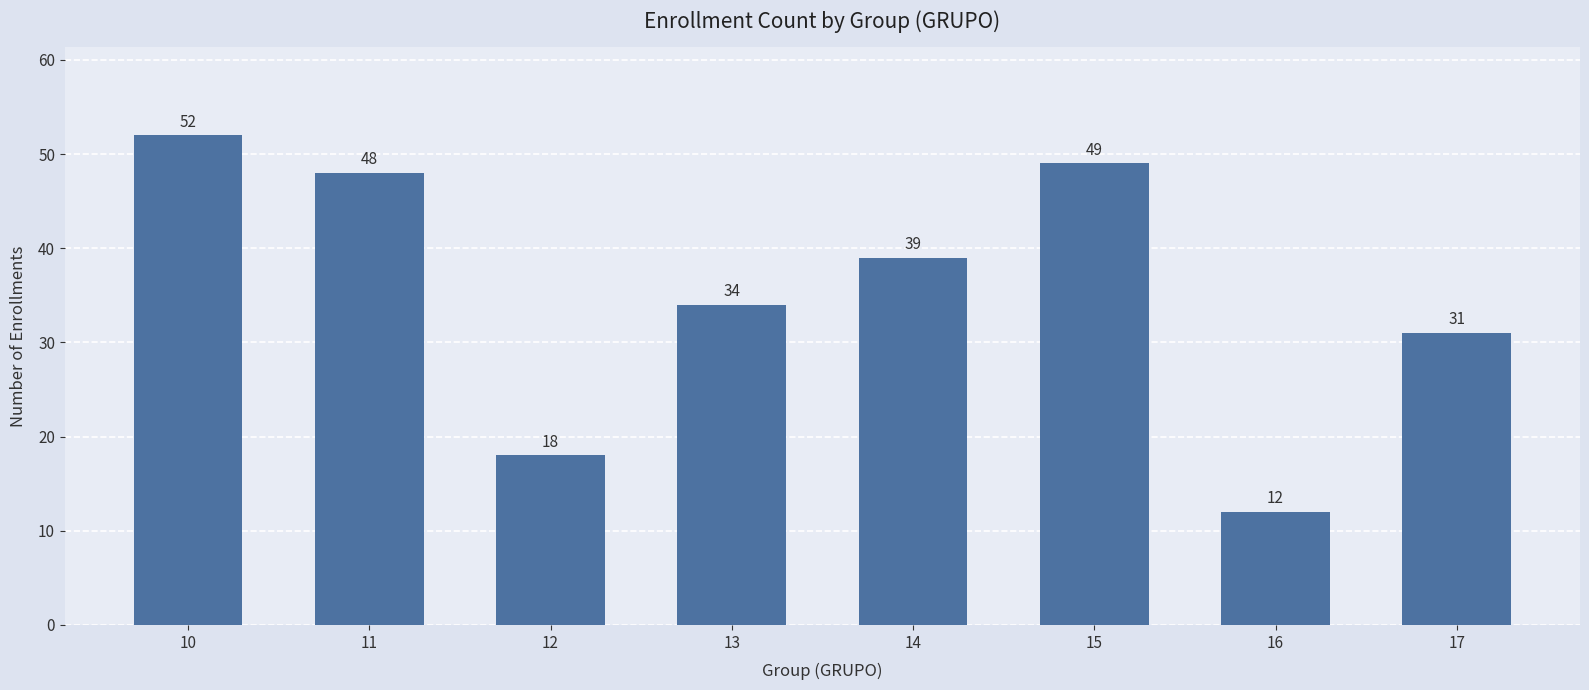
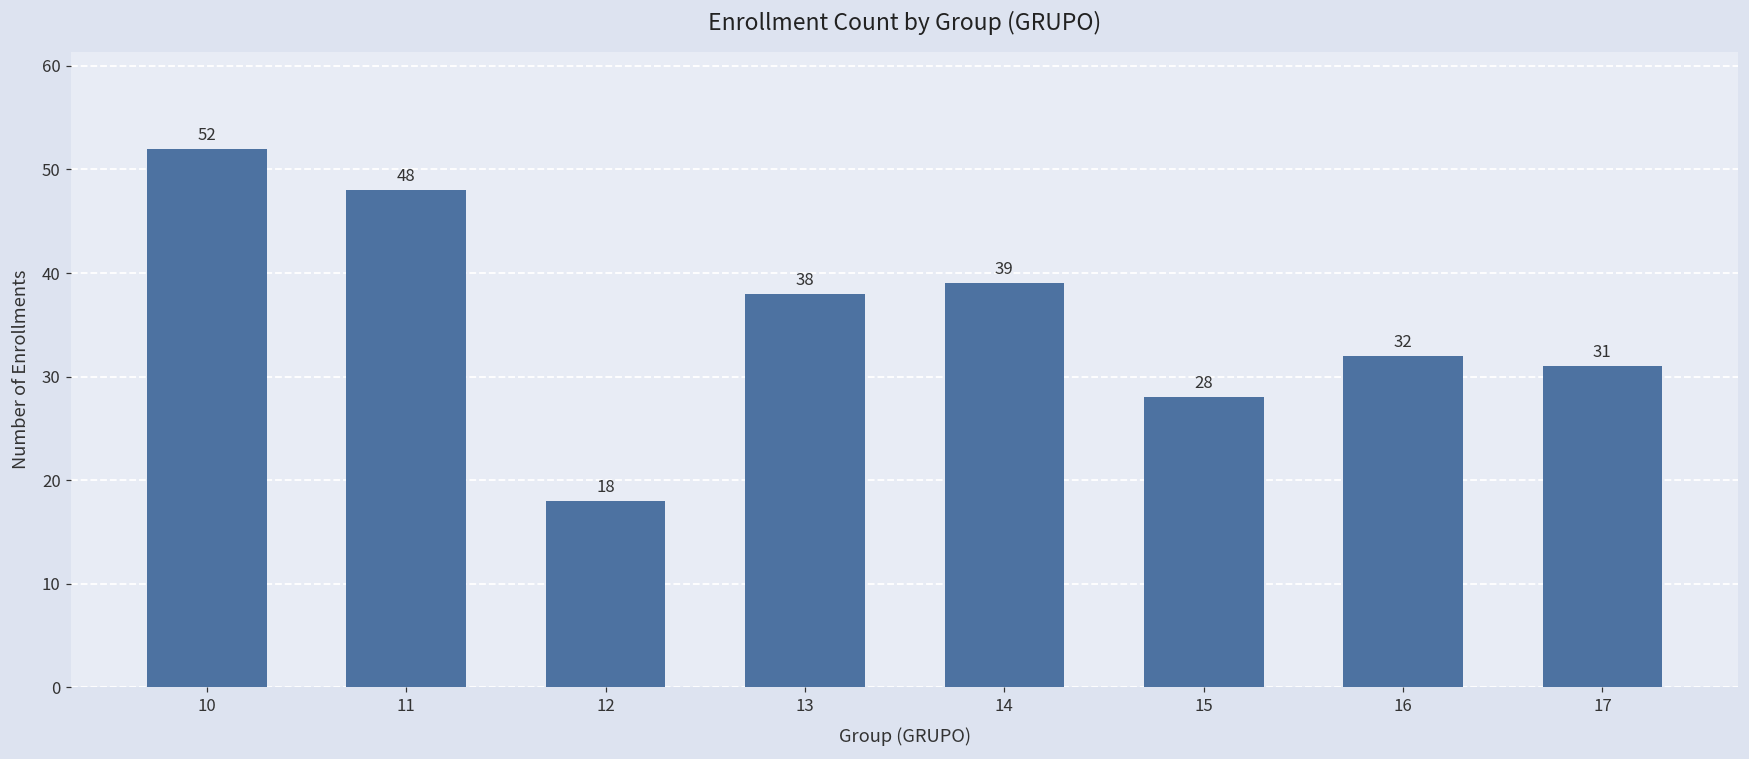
13: 34 -> 38
15: 49 -> 28
16: 12 -> 32
